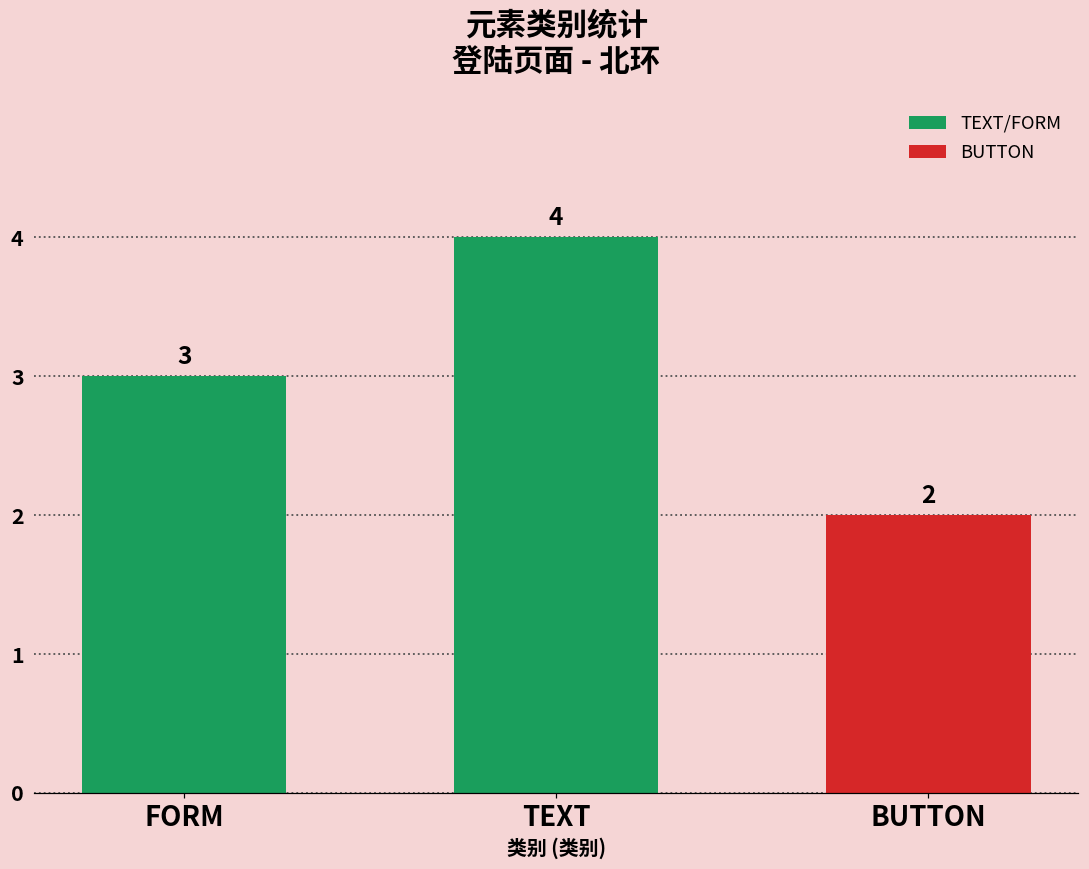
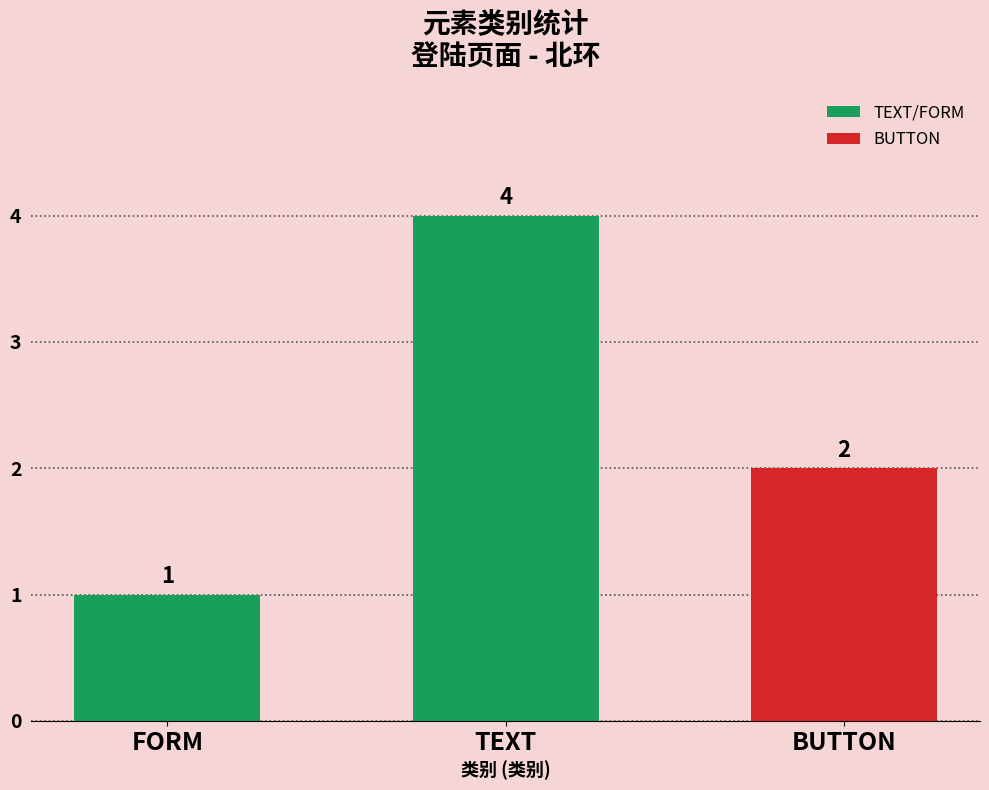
FORM: 3 -> 1
